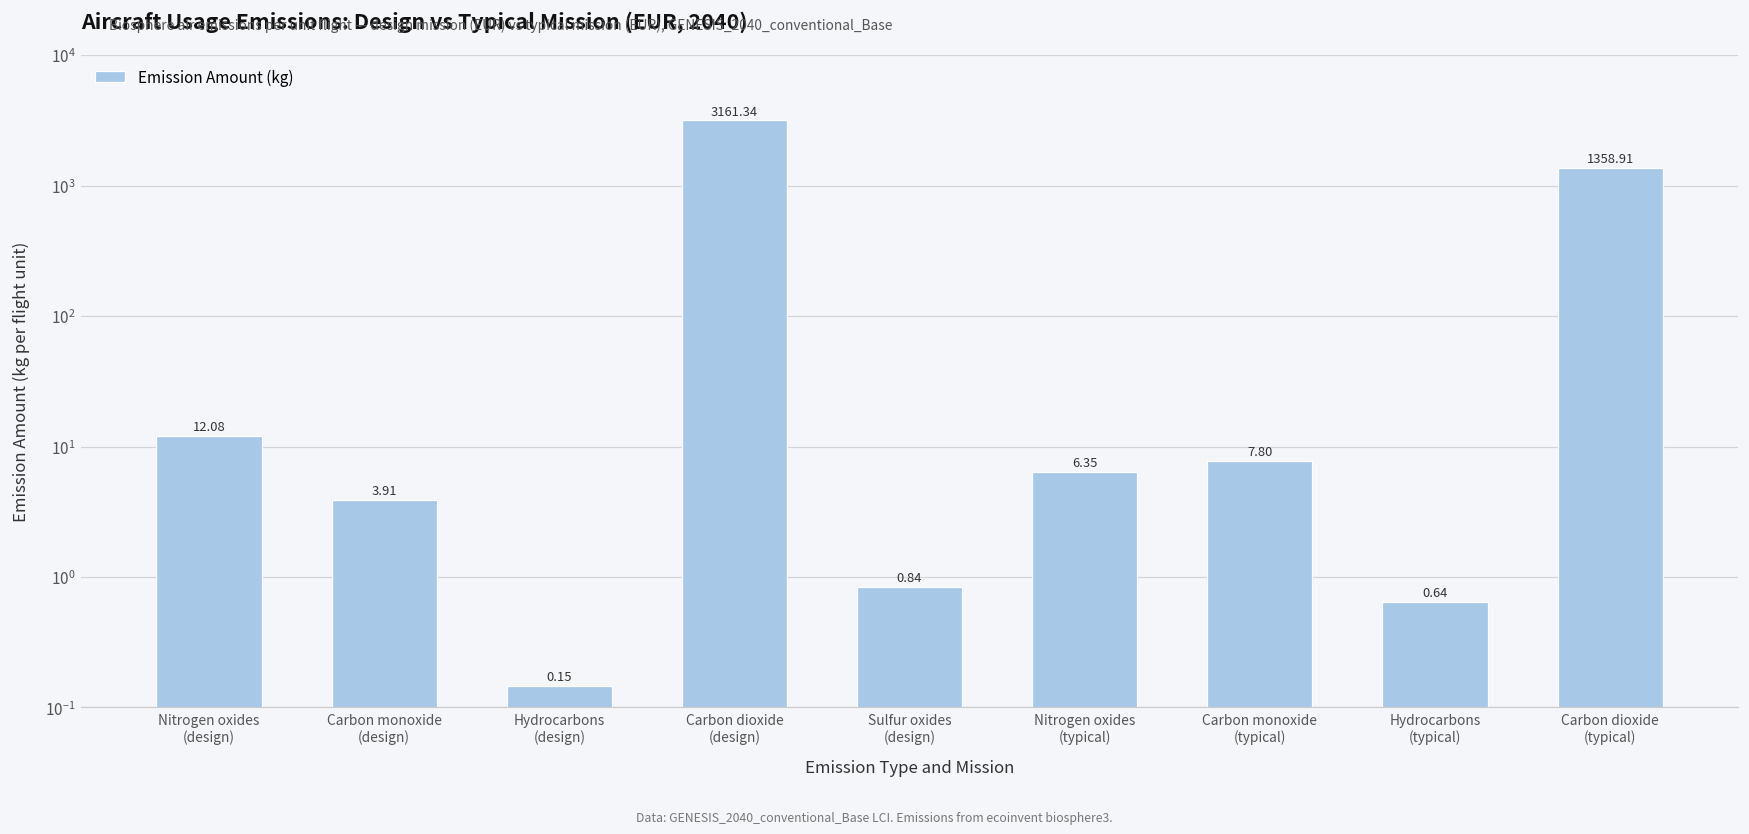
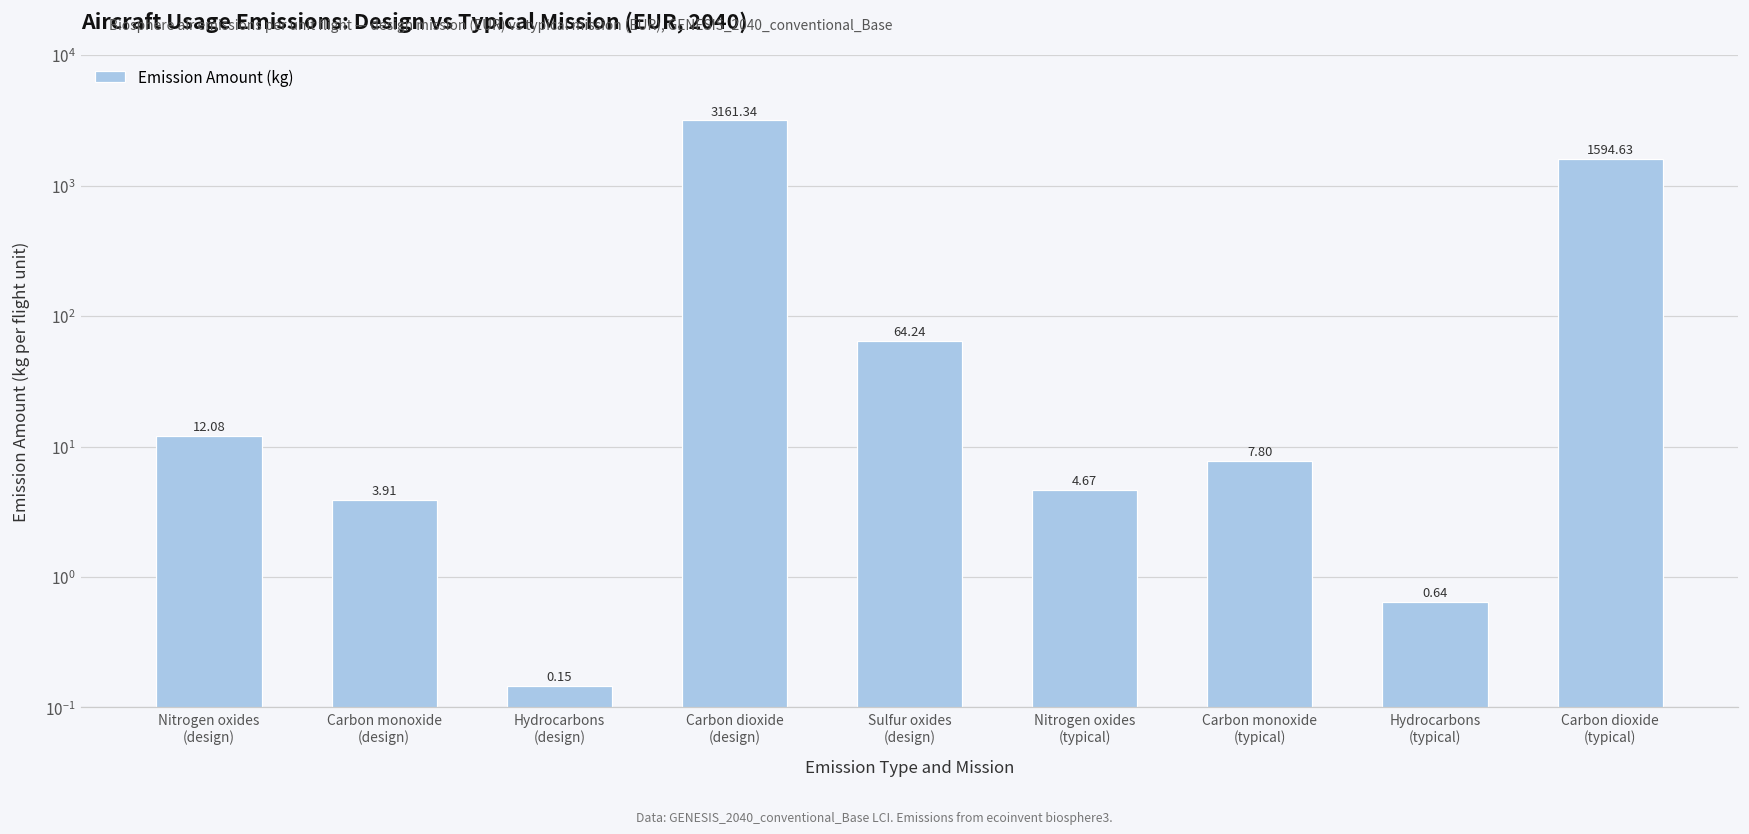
Sulfur oxides (design): 0.84 -> 64.24
Nitrogen oxides (typical): 6.35 -> 4.67
Carbon dioxide (typical): 1358.91 -> 1594.63
